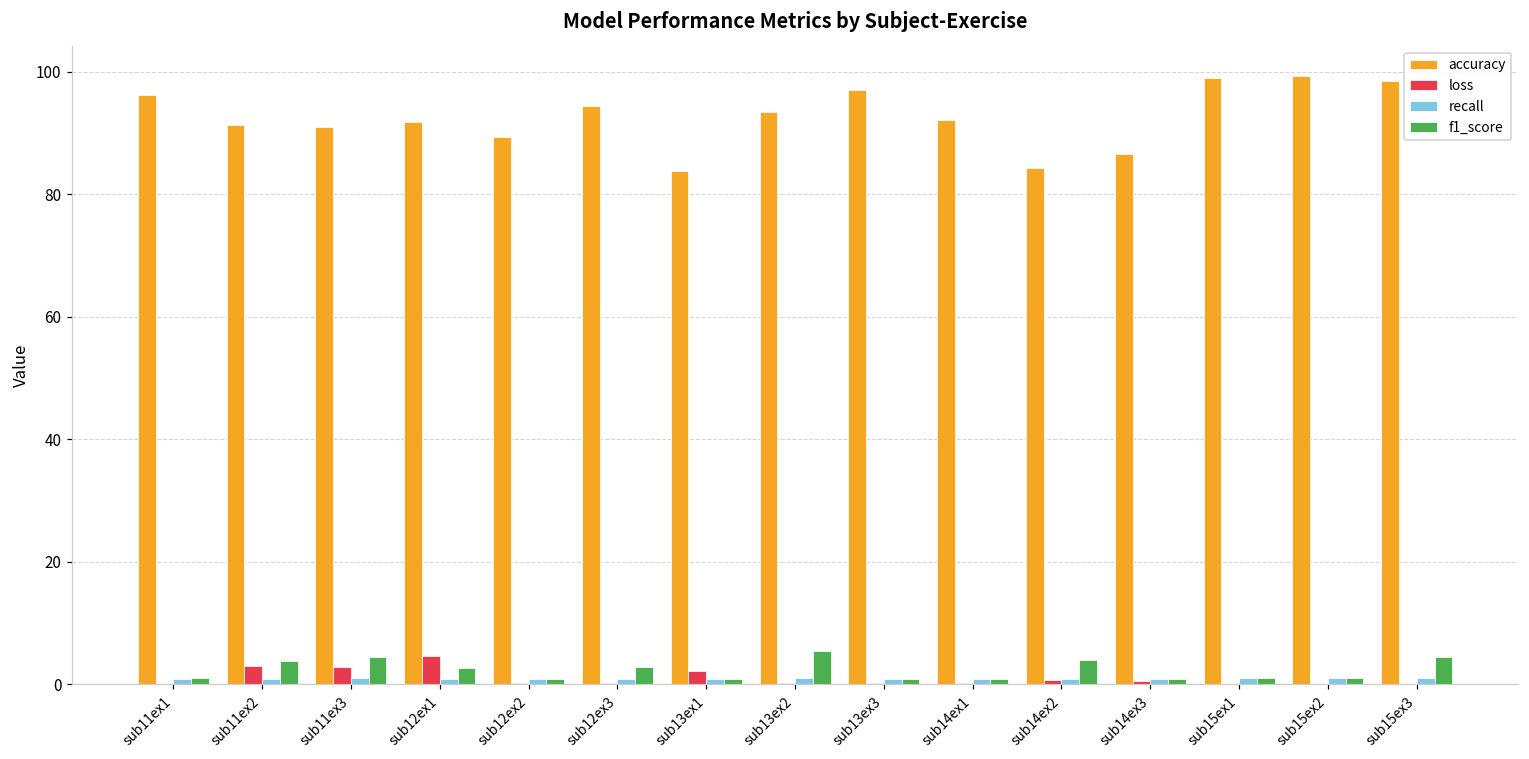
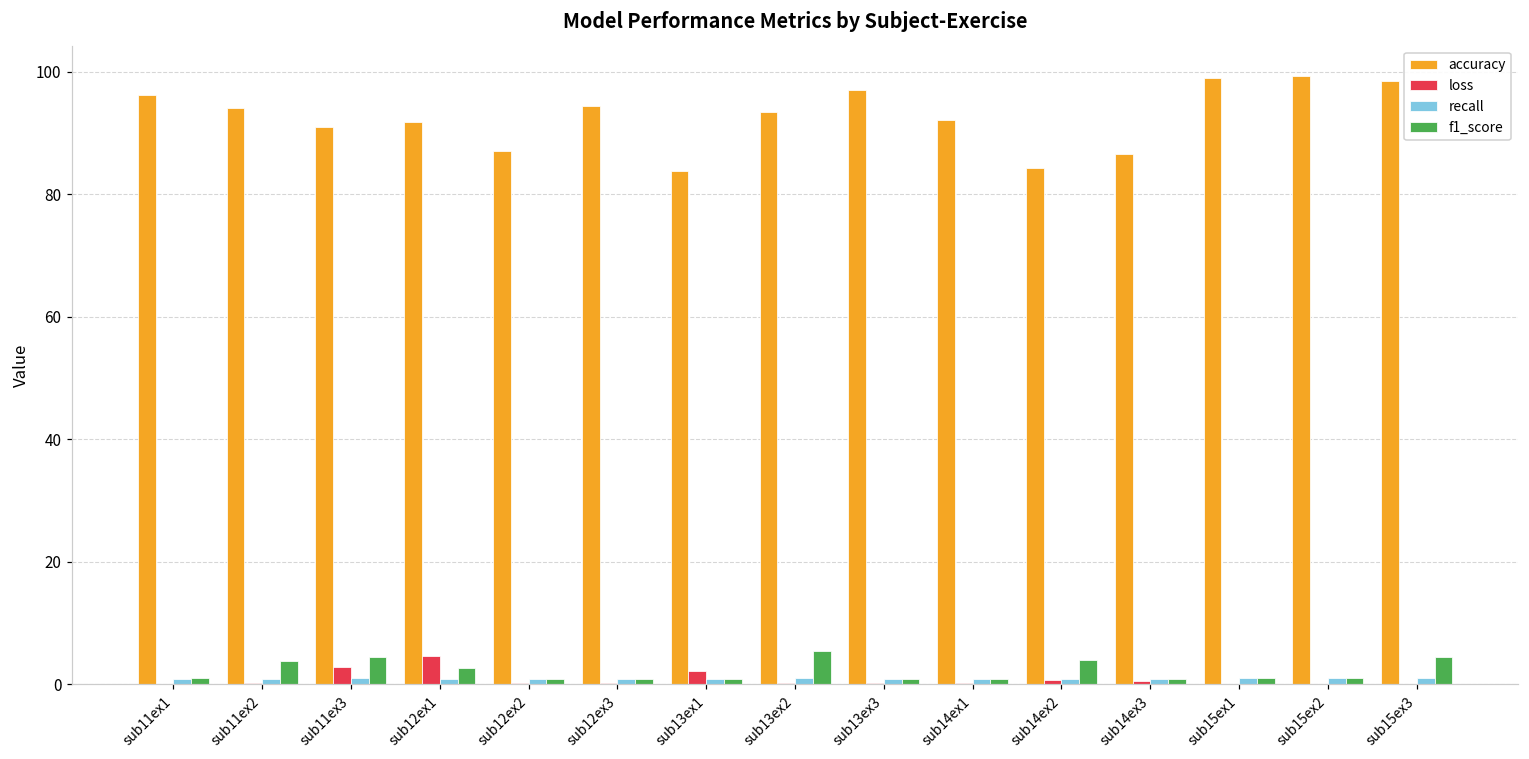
accuracy, sub11ex2: 91 -> 94
loss, sub11ex2: 3 -> 0
accuracy, sub12ex2: 89 -> 87
f1_score, sub12ex3: 3 -> 1
